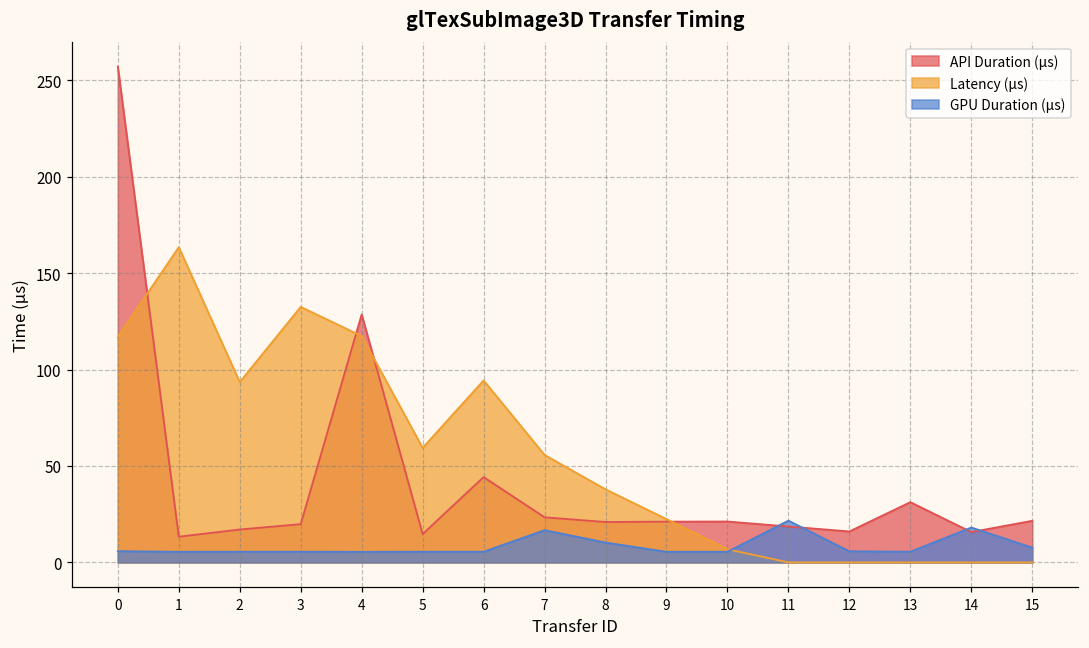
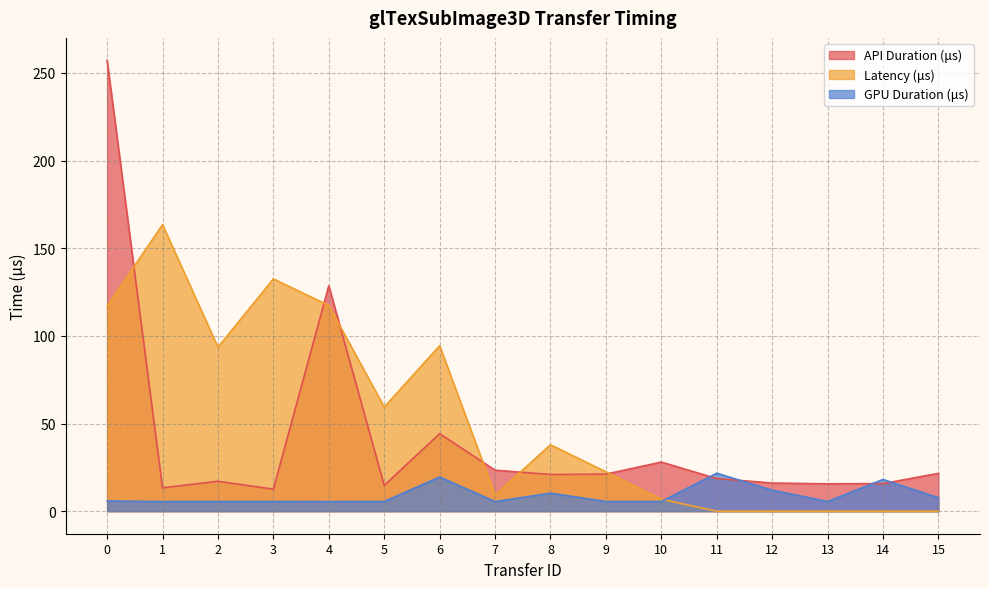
API Duration (μs), 3: 20 -> 13
GPU Duration (μs), 6: 6 -> 19
Latency (μs), 7: 56 -> 9
GPU Duration (μs), 7: 17 -> 5
API Duration (μs), 10: 21 -> 28
GPU Duration (μs), 12: 6 -> 12
API Duration (μs), 13: 31 -> 16
